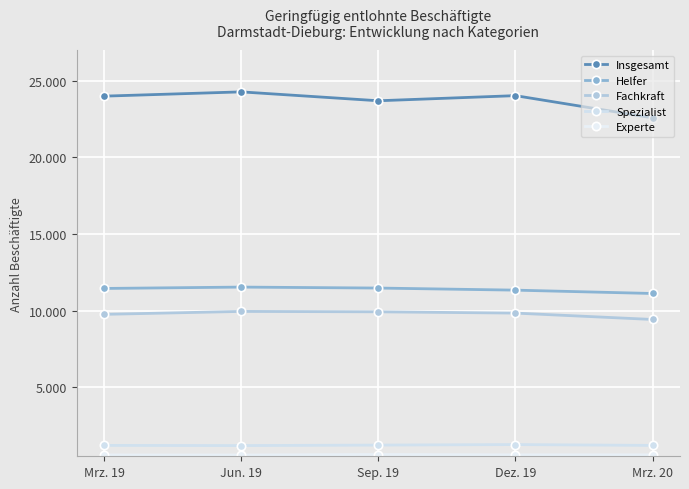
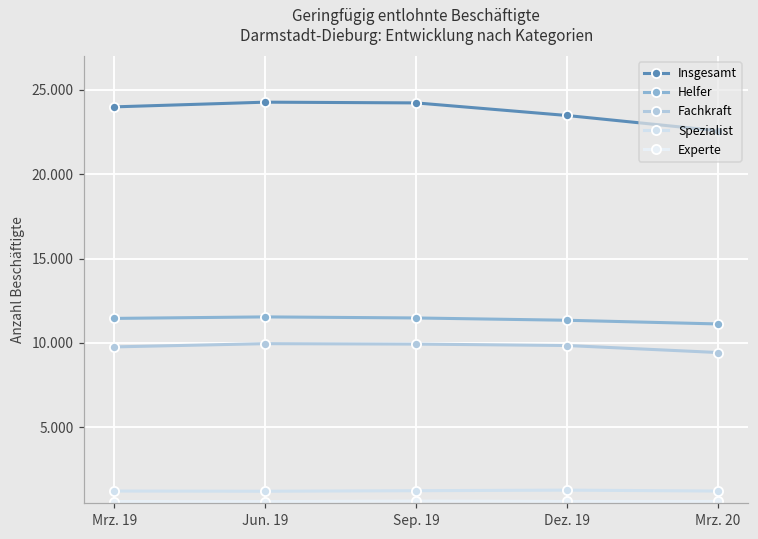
Insgesamt, Sep. 19: 23.7 -> 24.2
Insgesamt, Dez. 19: 24.0 -> 23.5
